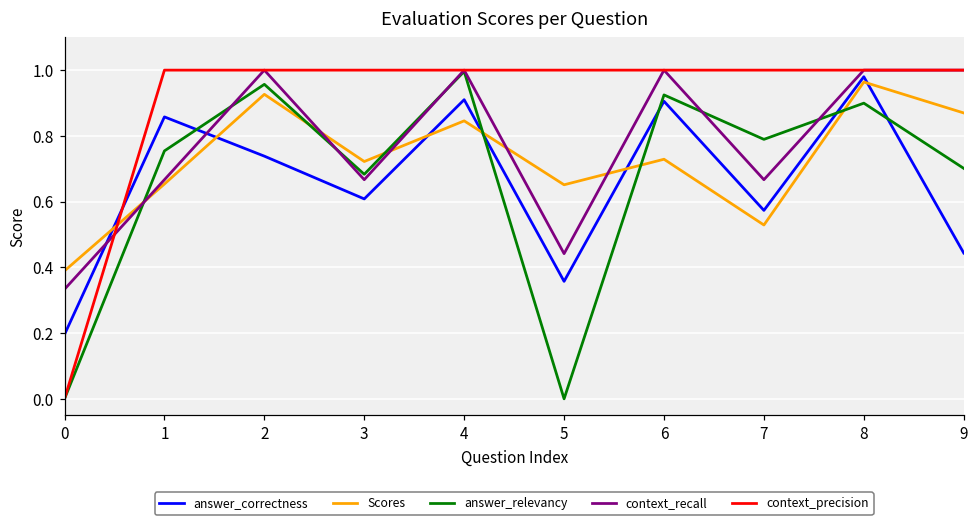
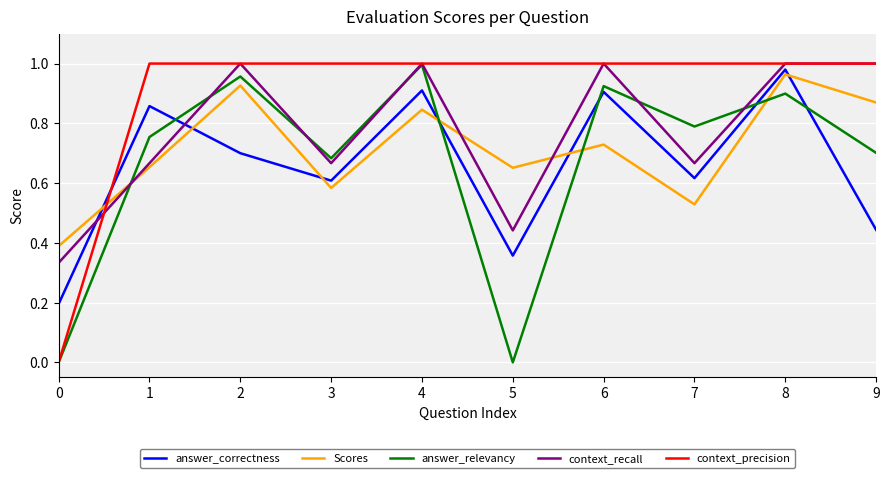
answer_correctness, 2: 0.74 -> 0.70
Scores, 3: 0.72 -> 0.58
answer_correctness, 7: 0.57 -> 0.62
